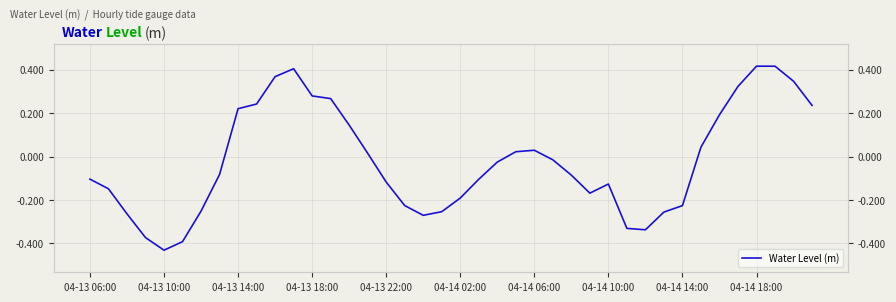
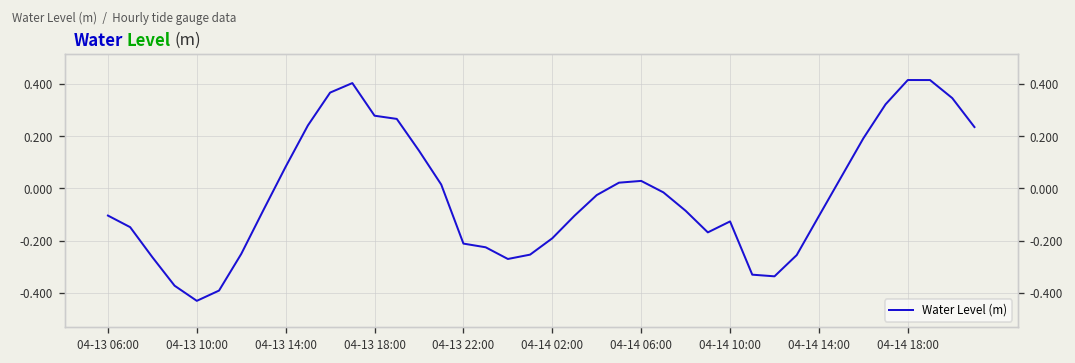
04-13 14:00: 0.22 -> 0.08
04-13 22:00: -0.12 -> -0.21
04-14 14:00: -0.23 -> -0.11
